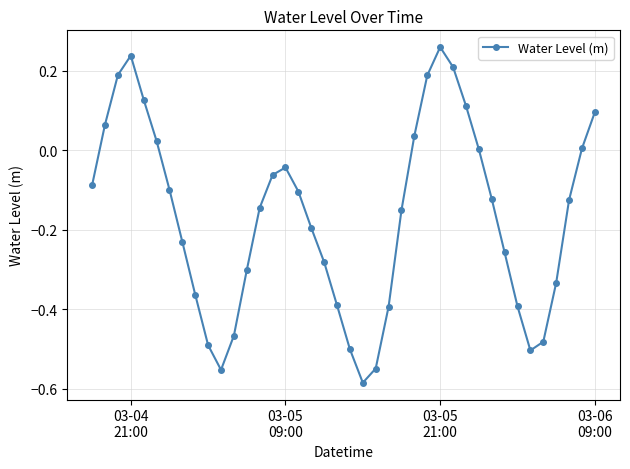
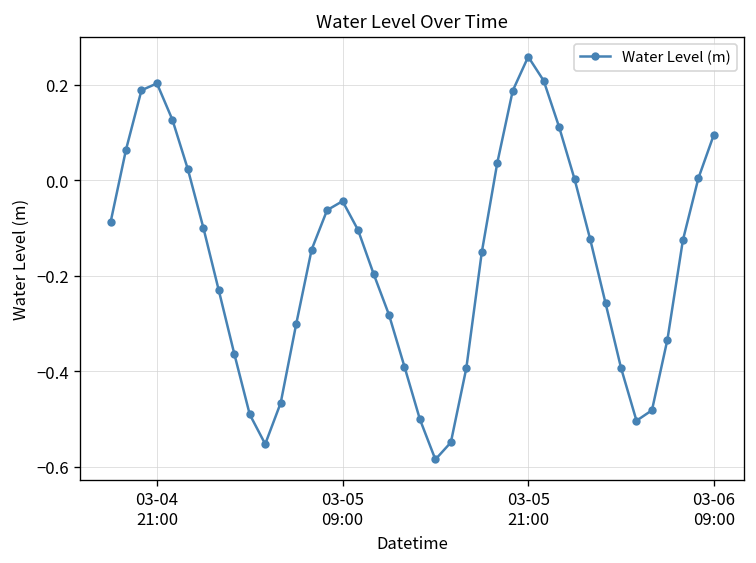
03-04 21:00: 0.24 -> 0.20
